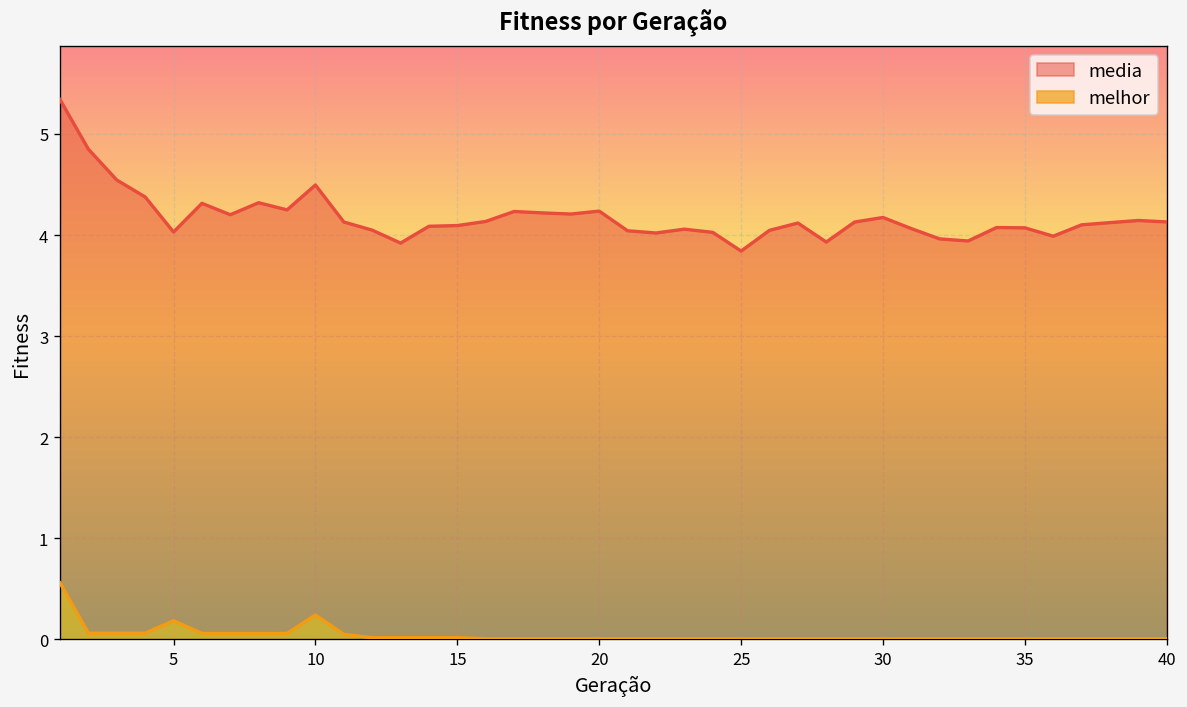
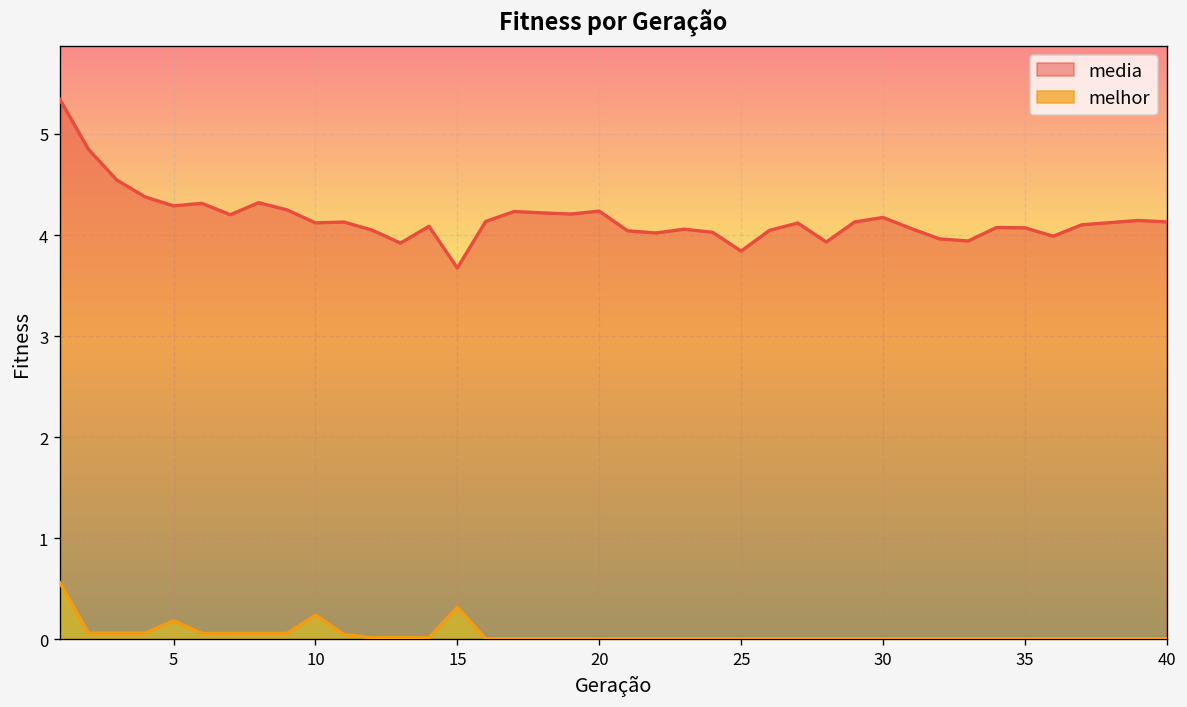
media, 5: 4.0 -> 4.3
media, 10: 4.5 -> 4.1
media, 15: 4.1 -> 3.7
melhor, 15: 0.0 -> 0.3
